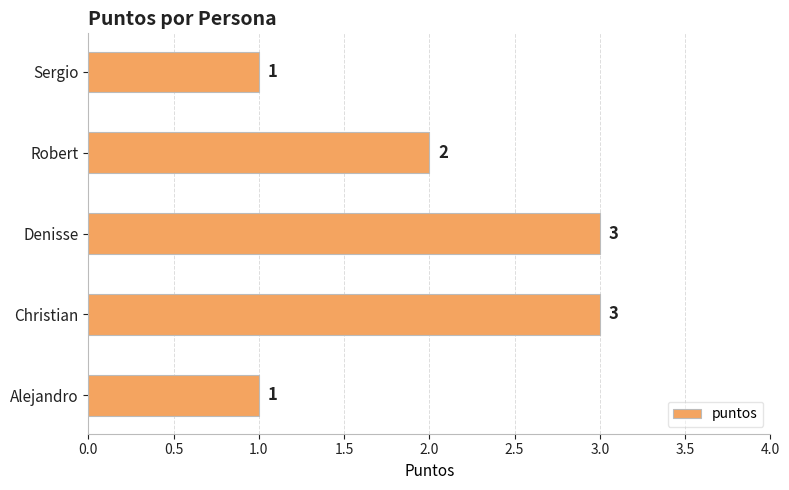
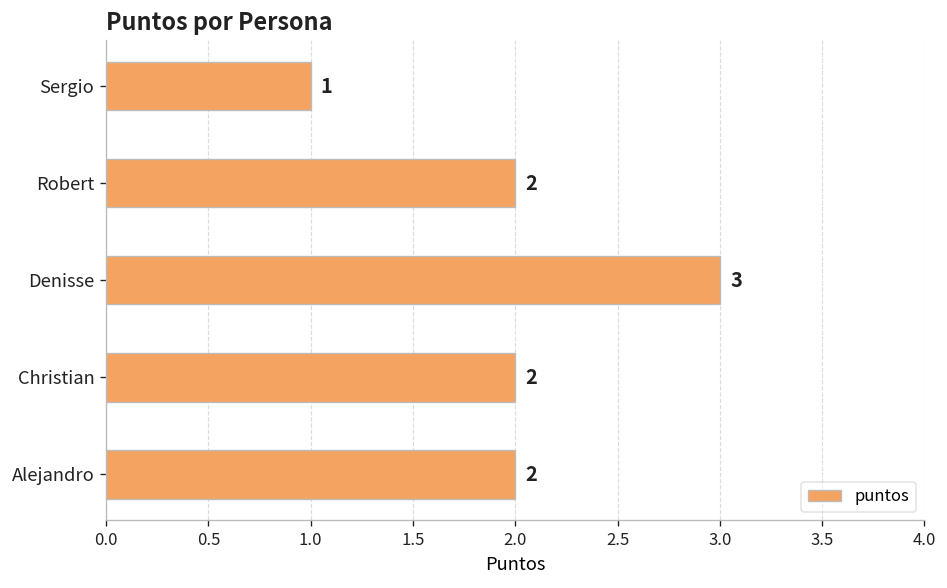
Christian: 3 -> 2
Alejandro: 1 -> 2
